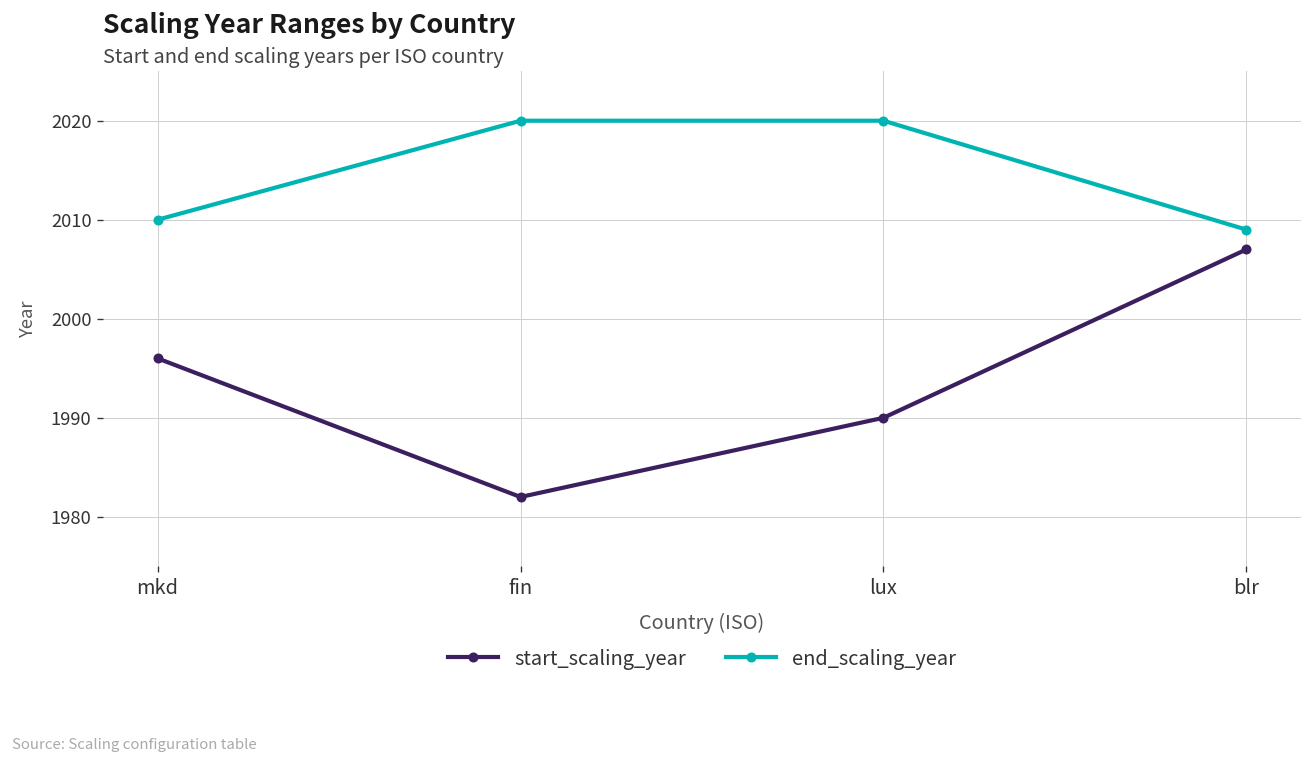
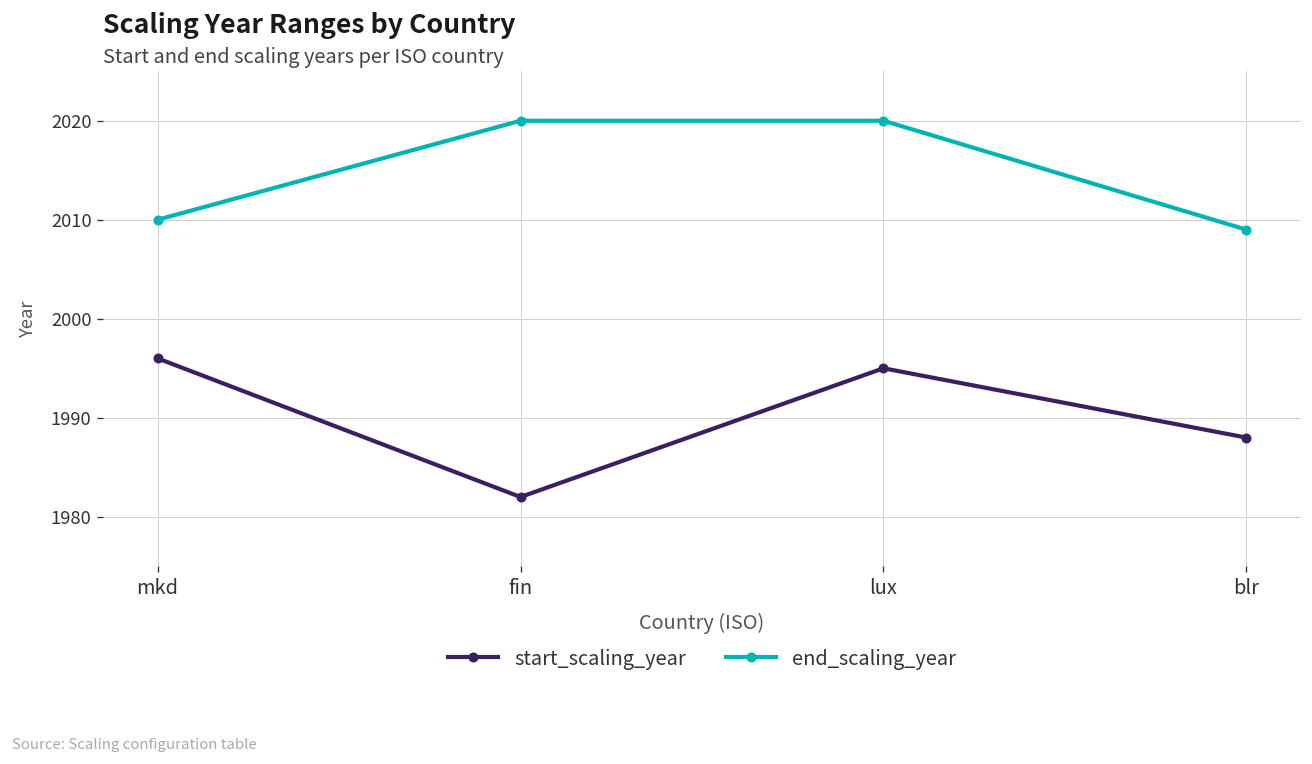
start_scaling_year, lux: 1990 -> 1995
start_scaling_year, blr: 2007 -> 1988
